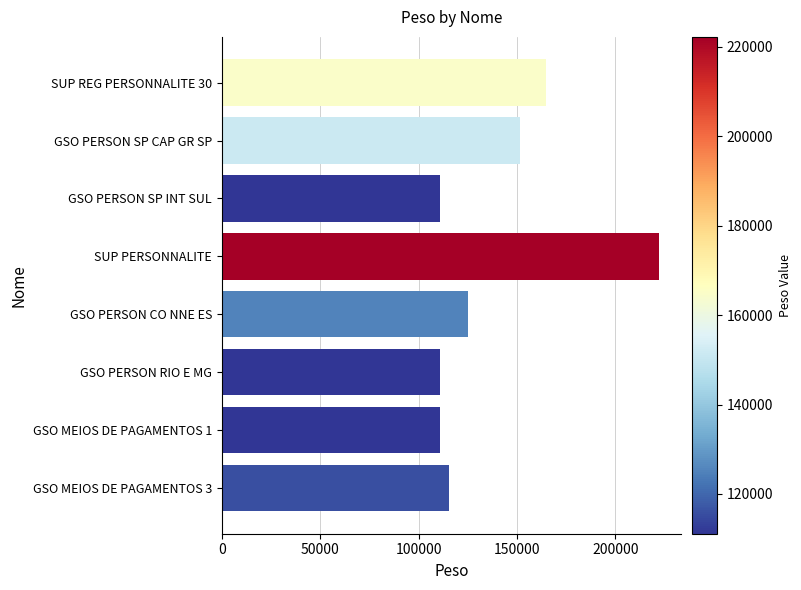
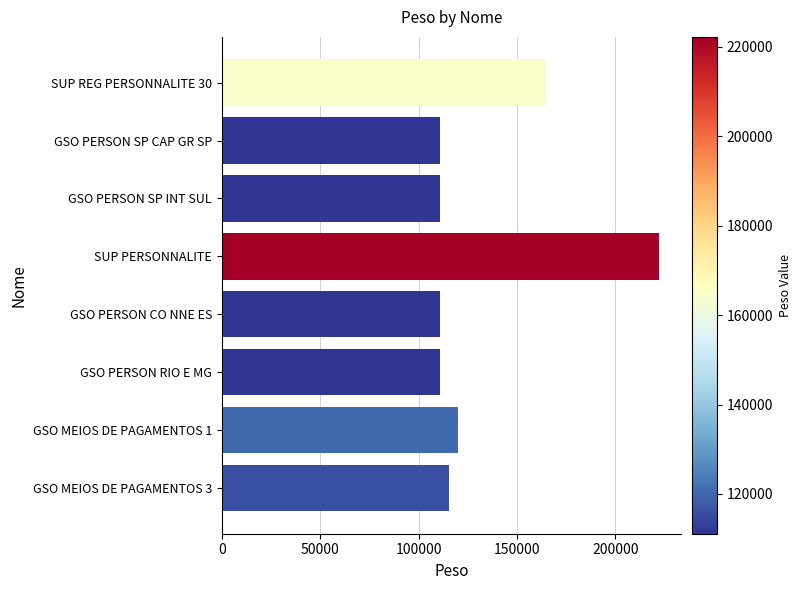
GSO PERSON SP CAP GR SP: 151000 -> 111000
GSO PERSON CO NNE ES: 125000 -> 111000
GSO MEIOS DE PAGAMENTOS 1: 111000 -> 120000
